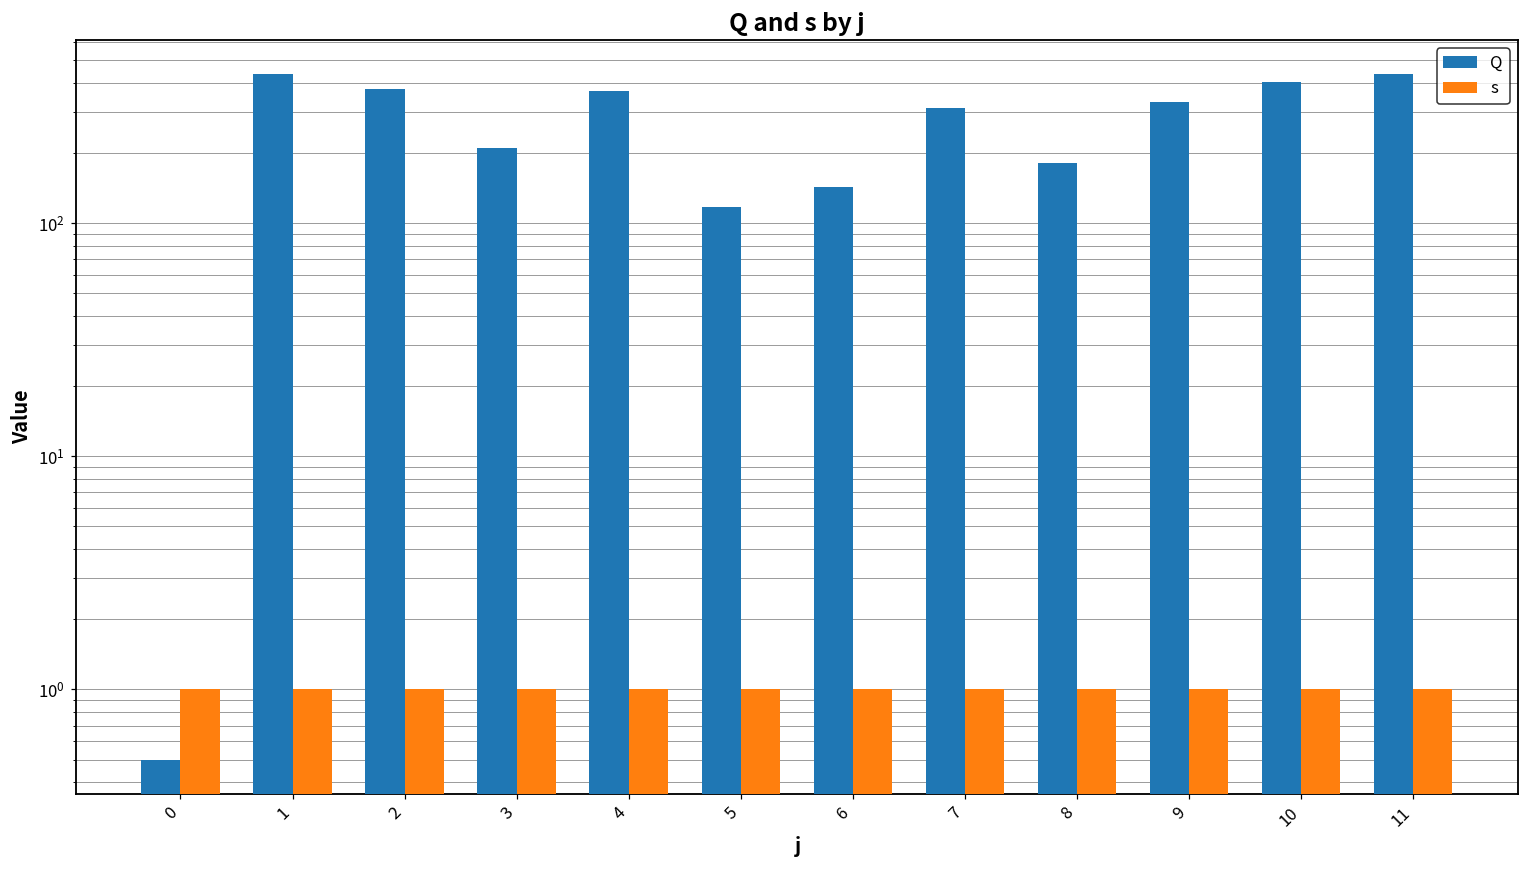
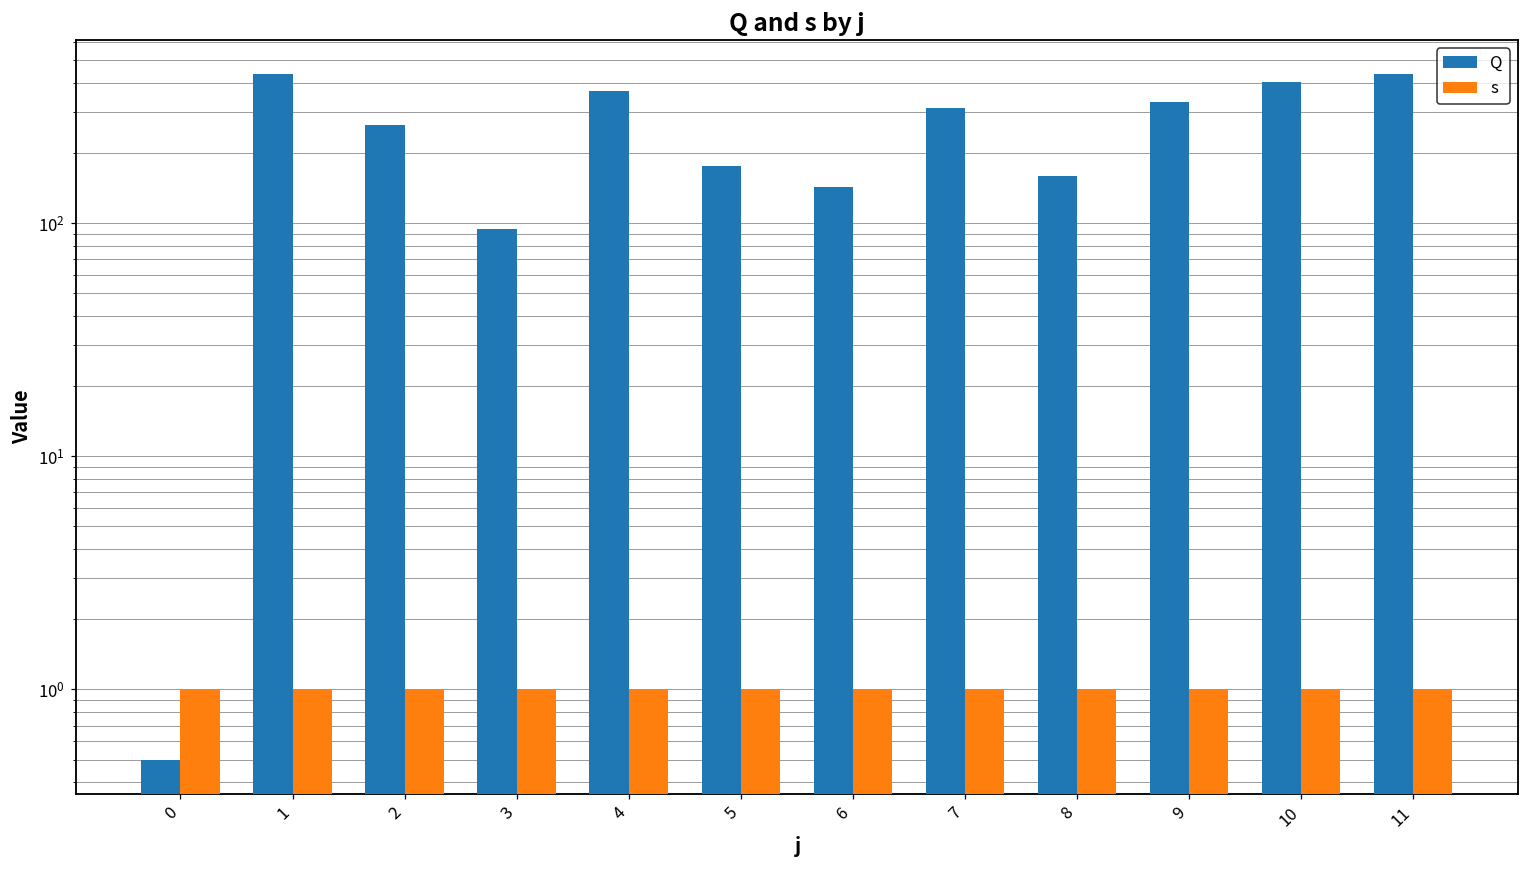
Q, 2: 380 -> 260
Q, 3: 210 -> 90
Q, 5: 120 -> 180
Q, 8: 180 -> 160
